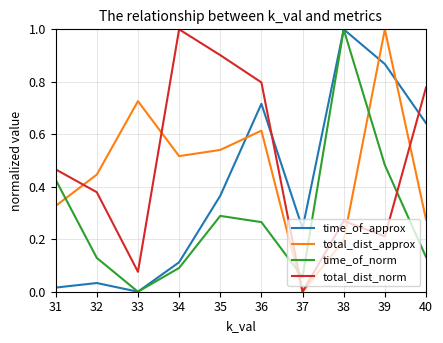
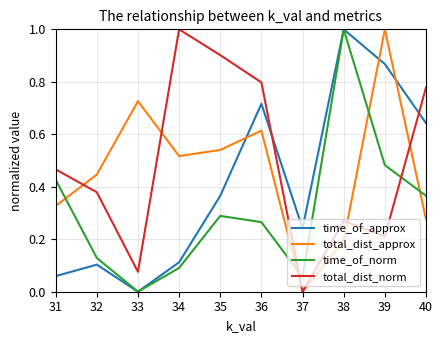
time_of_approx, 31: 0.02 -> 0.06
time_of_approx, 32: 0.03 -> 0.10
time_of_norm, 40: 0.13 -> 0.37
